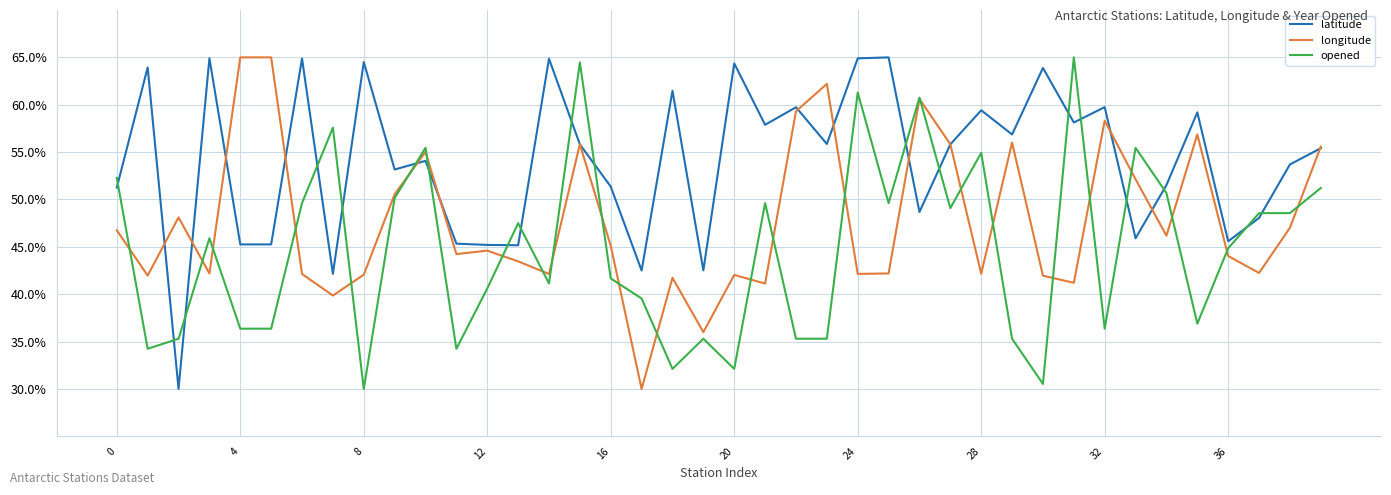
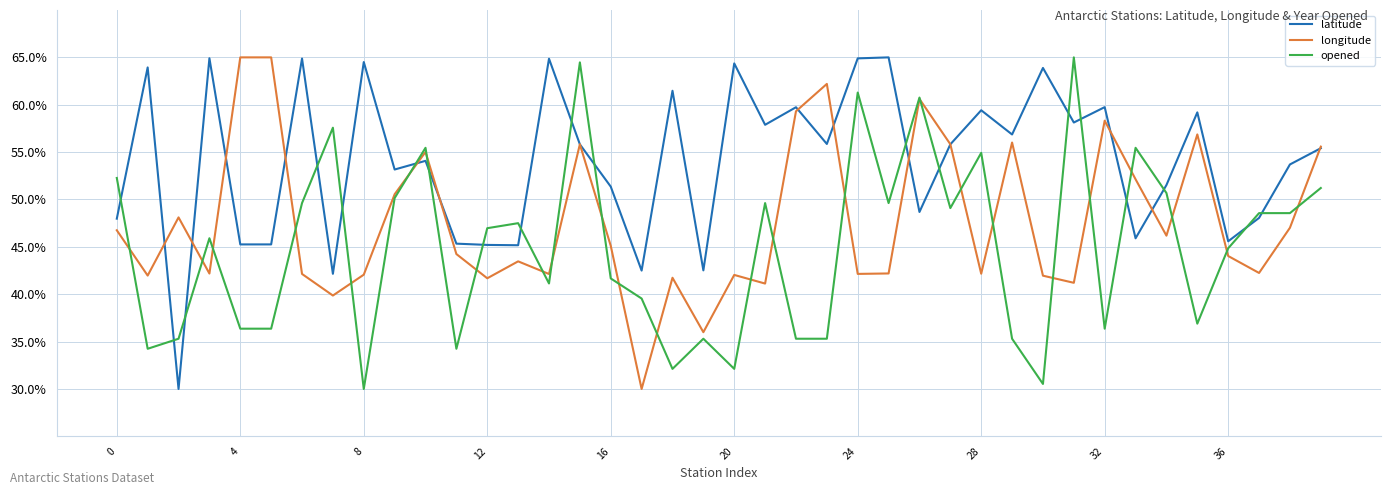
latitude, 0: 51% -> 48%
longitude, 12: 45% -> 42%
opened, 12: 41% -> 47%
